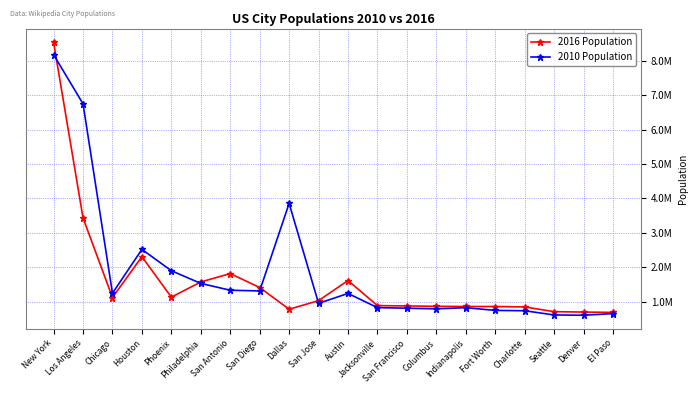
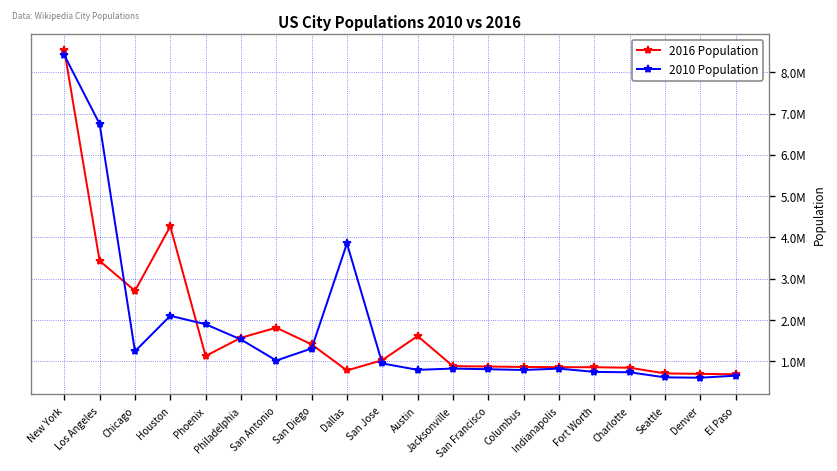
2010 Population, New York: 8200000 -> 8400000
2016 Population, Chicago: 1100000 -> 2700000
2016 Population, Houston: 2300000 -> 4300000
2010 Population, Houston: 2500000 -> 2100000
2010 Population, San Antonio: 1300000 -> 1000000
2010 Population, Austin: 1200000 -> 800000
